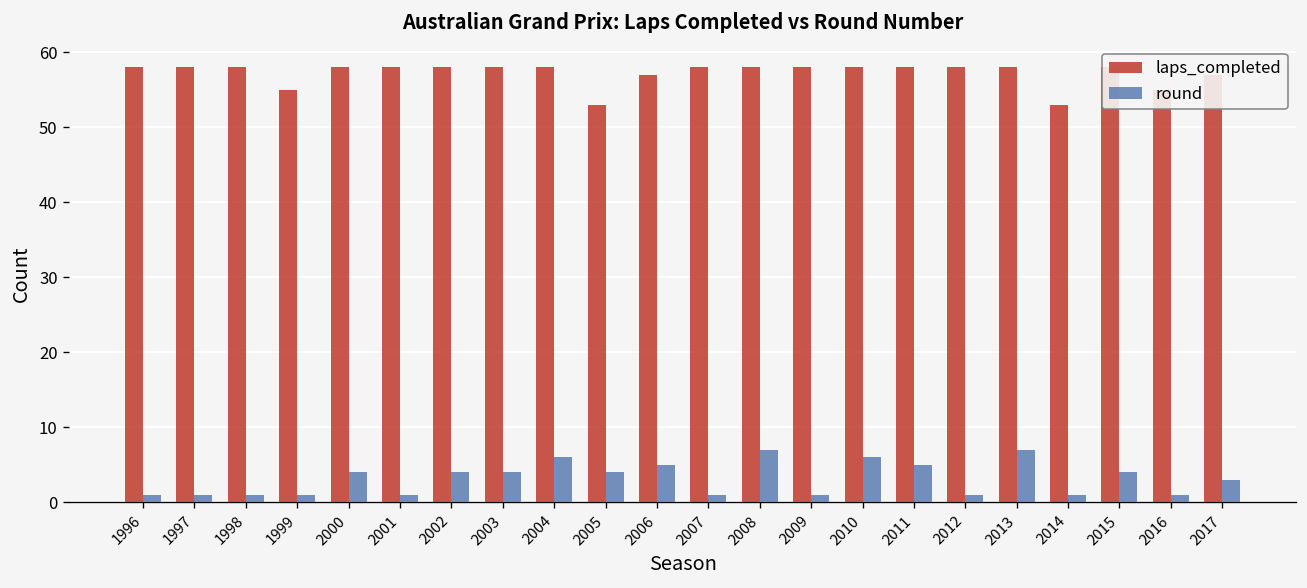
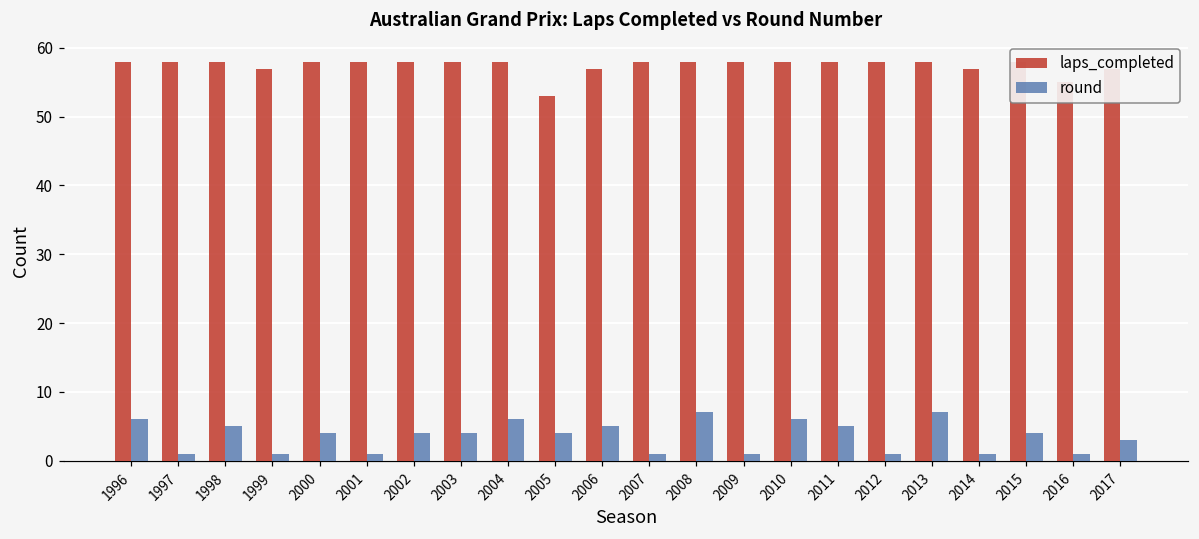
round, 1996: 1 -> 6
round, 1998: 1 -> 5
laps_completed, 1999: 55 -> 57
laps_completed, 2014: 53 -> 57
